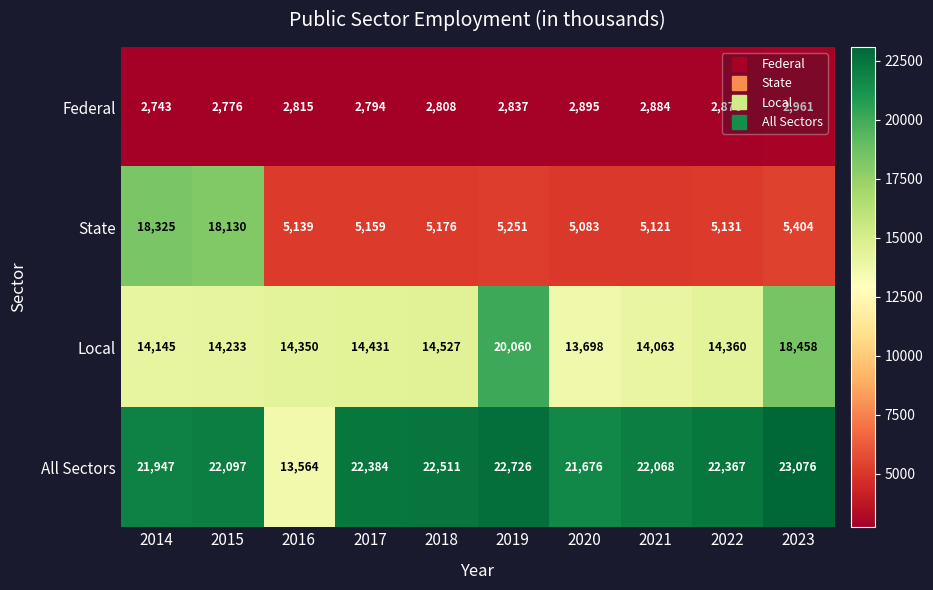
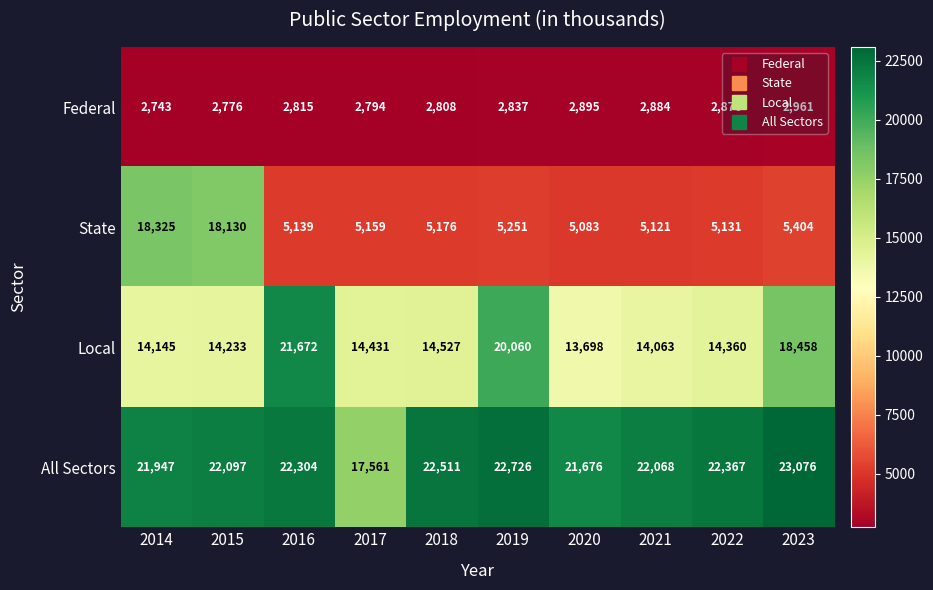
Local, 2016: 14,350 -> 21,672
All Sectors, 2016: 13,564 -> 22,304
All Sectors, 2017: 22,384 -> 17,561
